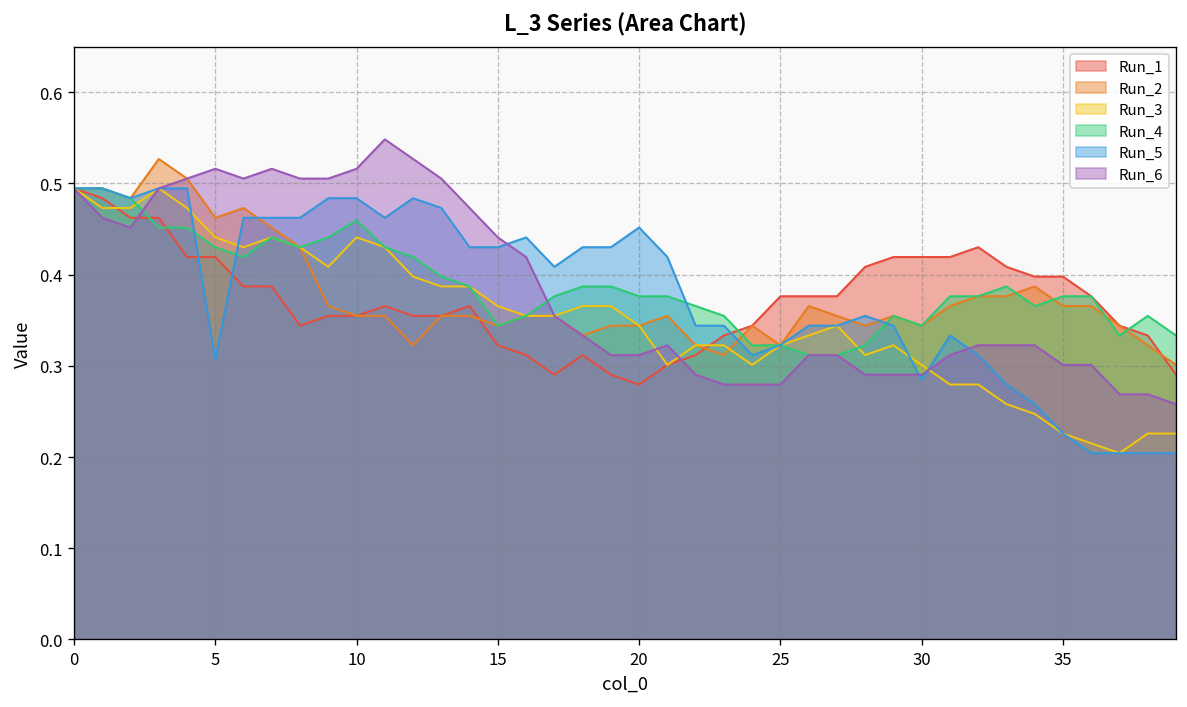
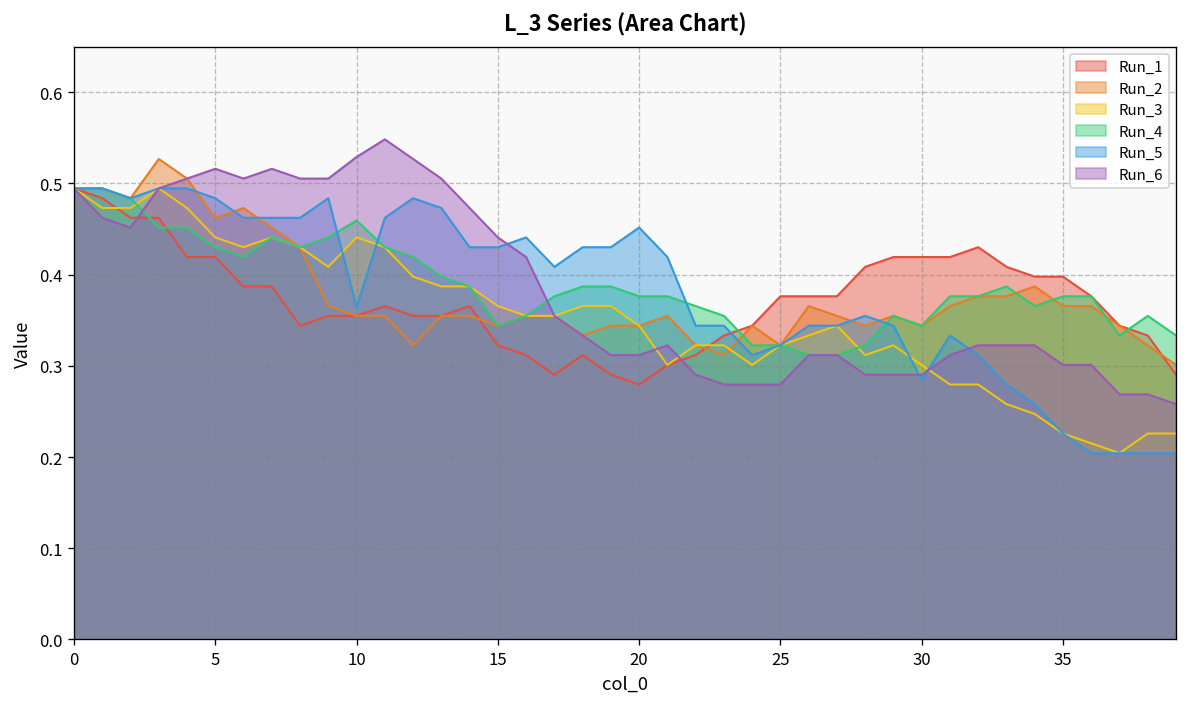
Run_5, 5: 0.31 -> 0.48
Run_5, 10: 0.48 -> 0.36
Run_6, 10: 0.52 -> 0.53
